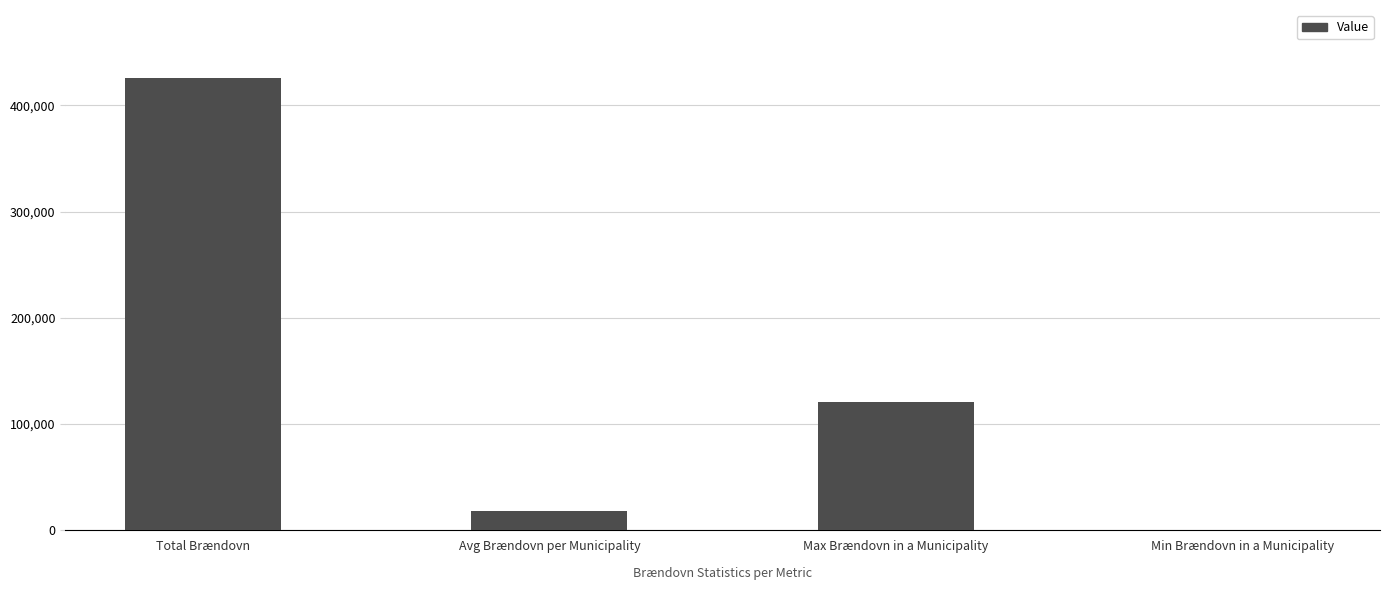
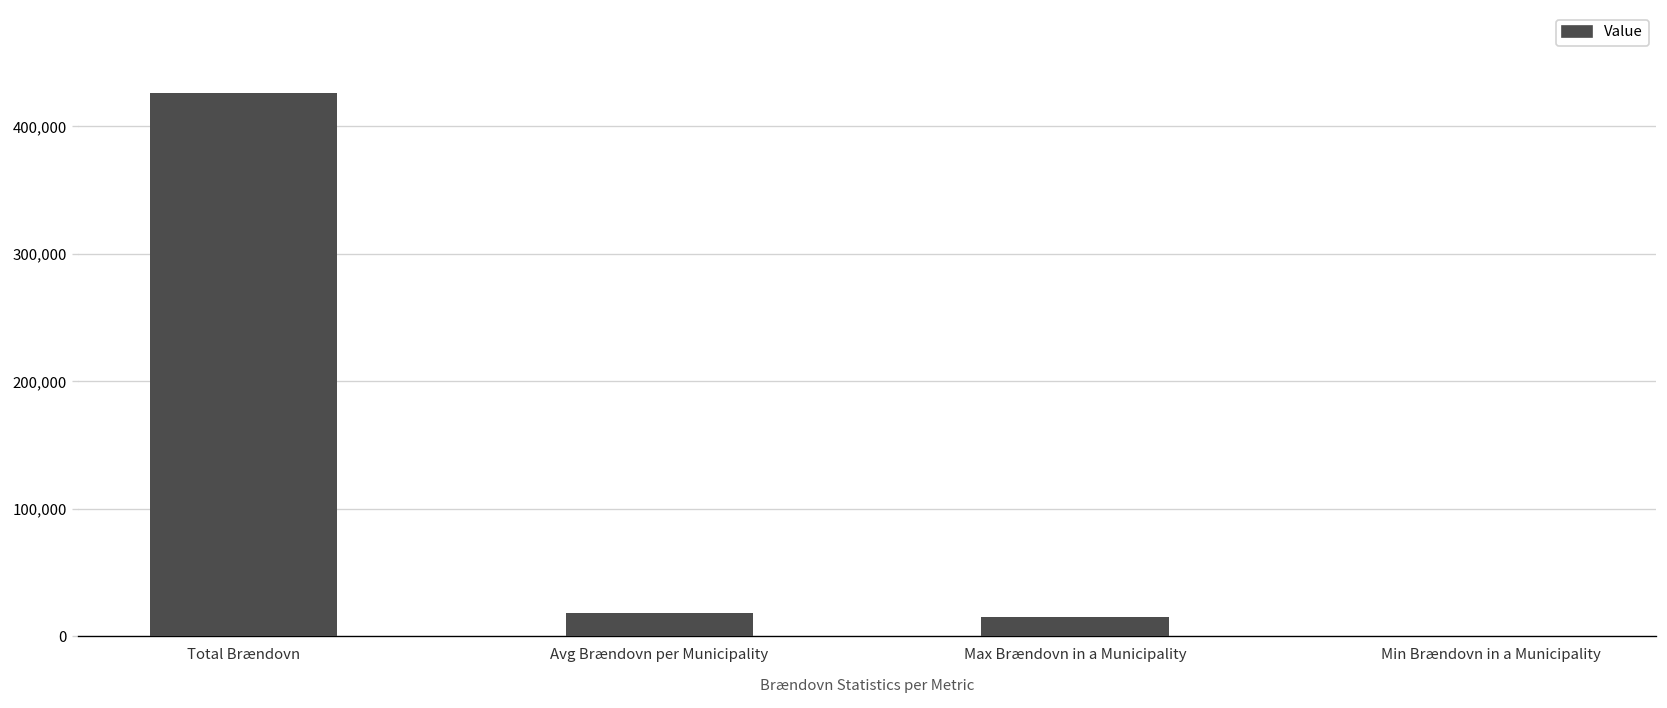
Max Brændovn in a Municipality: 121,000 -> 15,000
